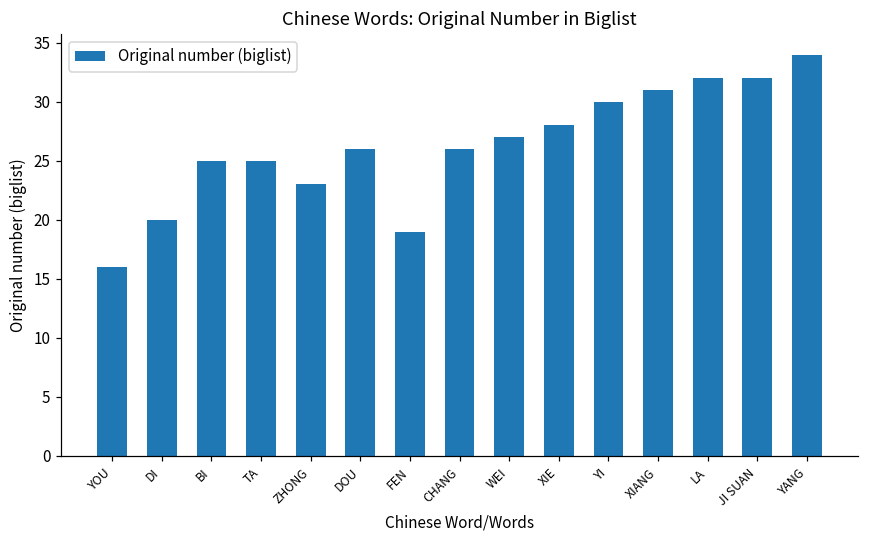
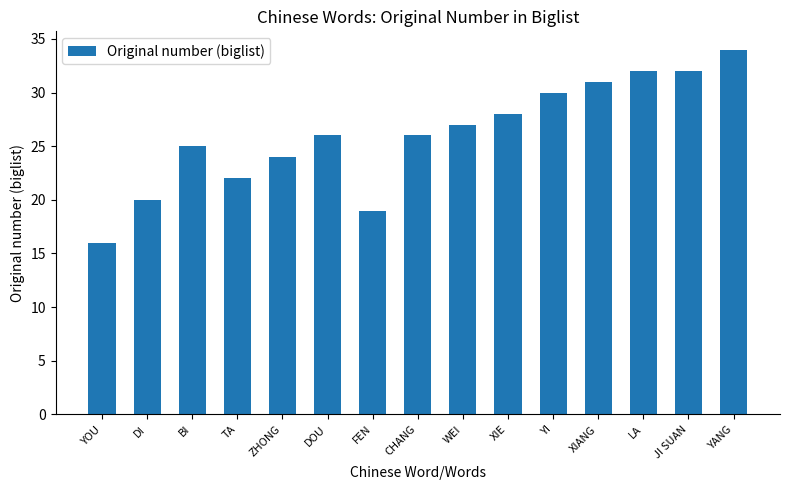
TA: 25 -> 22
ZHONG: 23 -> 24
